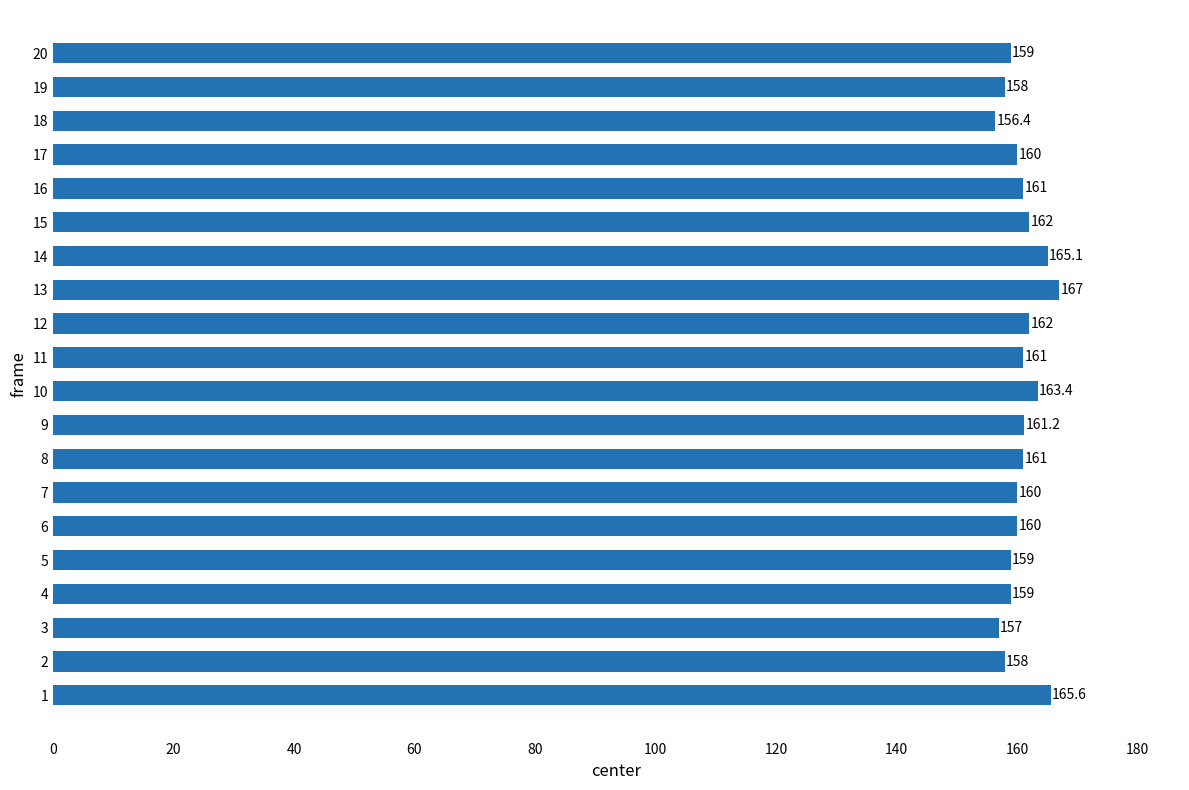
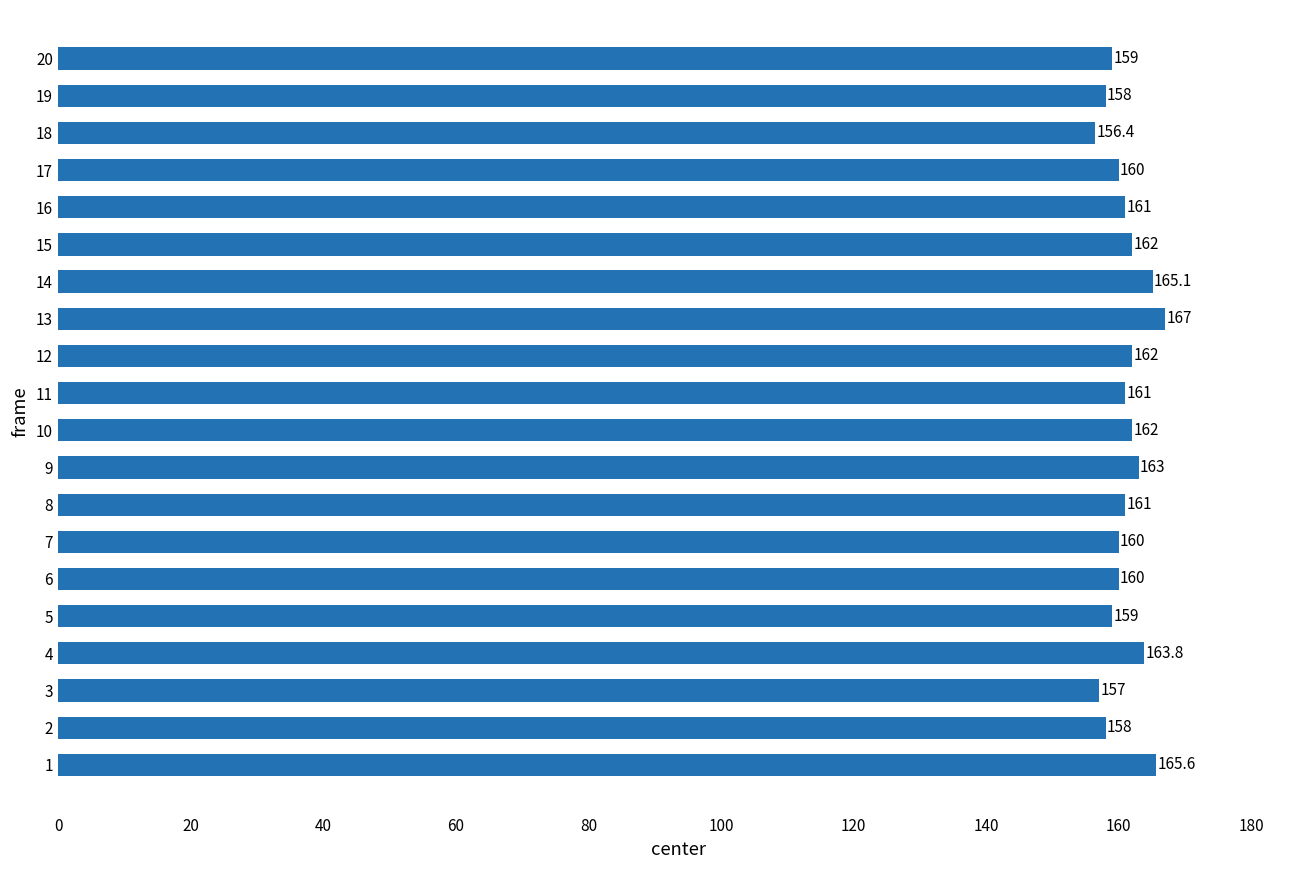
10: 163.4 -> 162
9: 161.2 -> 163
4: 159 -> 163.8
